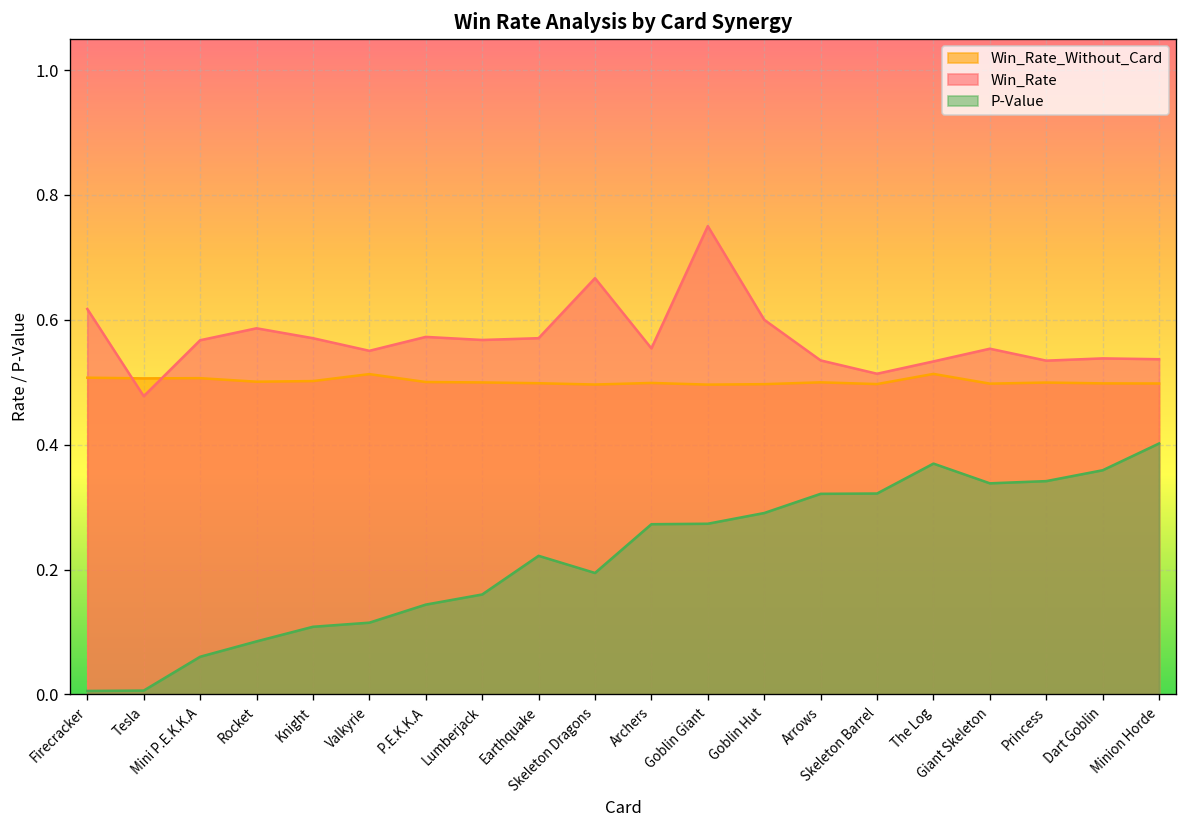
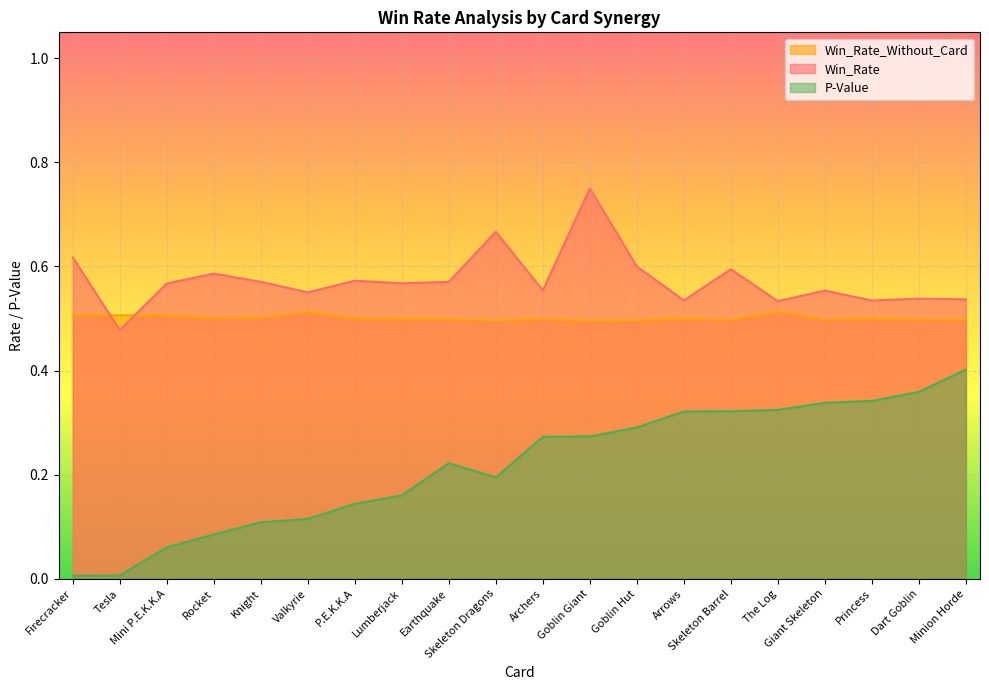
Win_Rate, Skeleton Barrel: 0.51 -> 0.59
P-Value, The Log: 0.37 -> 0.32
